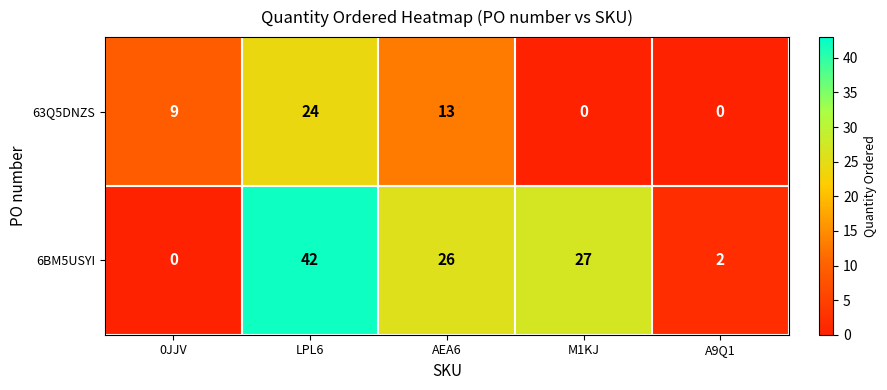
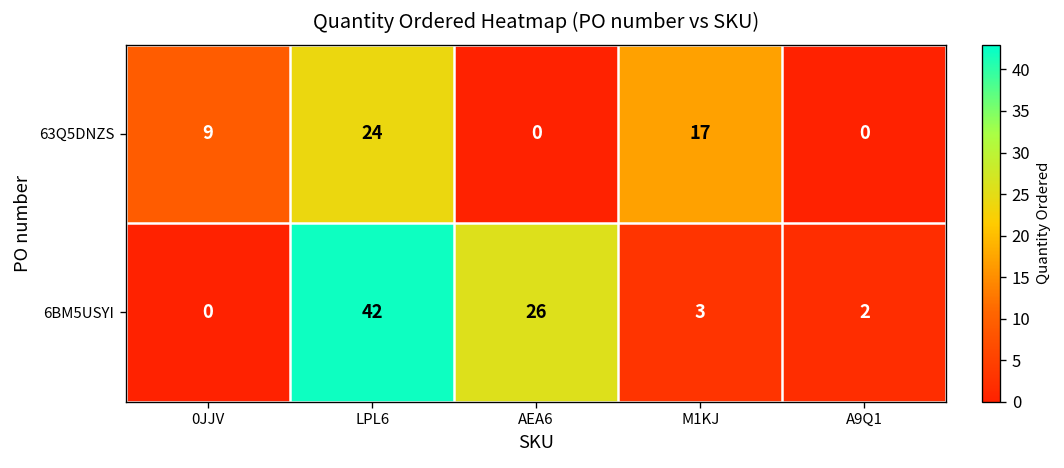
63Q5DNZS, AEA6: 13 -> 0
63Q5DNZS, M1KJ: 0 -> 17
6BM5USYI, M1KJ: 27 -> 3
